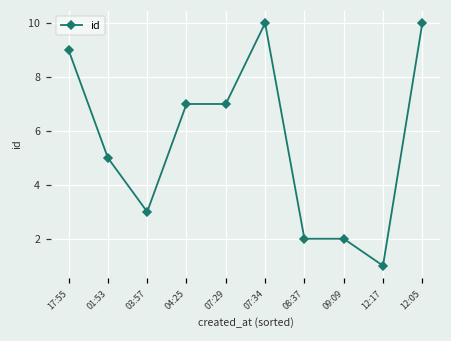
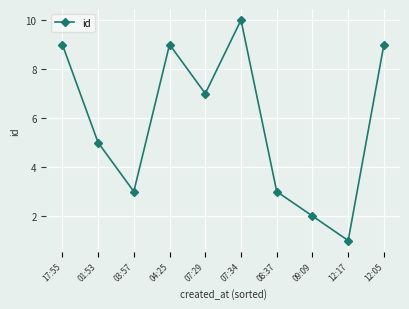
04:25: 7 -> 9
08:37: 2 -> 3
12:05: 10 -> 9
